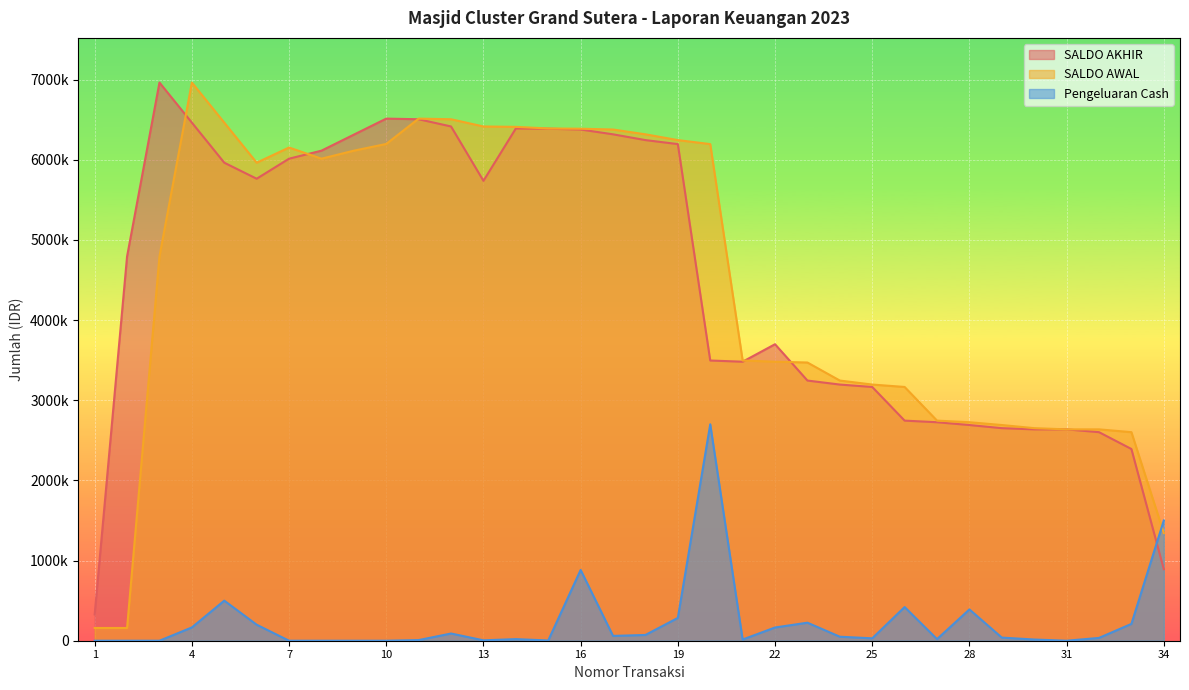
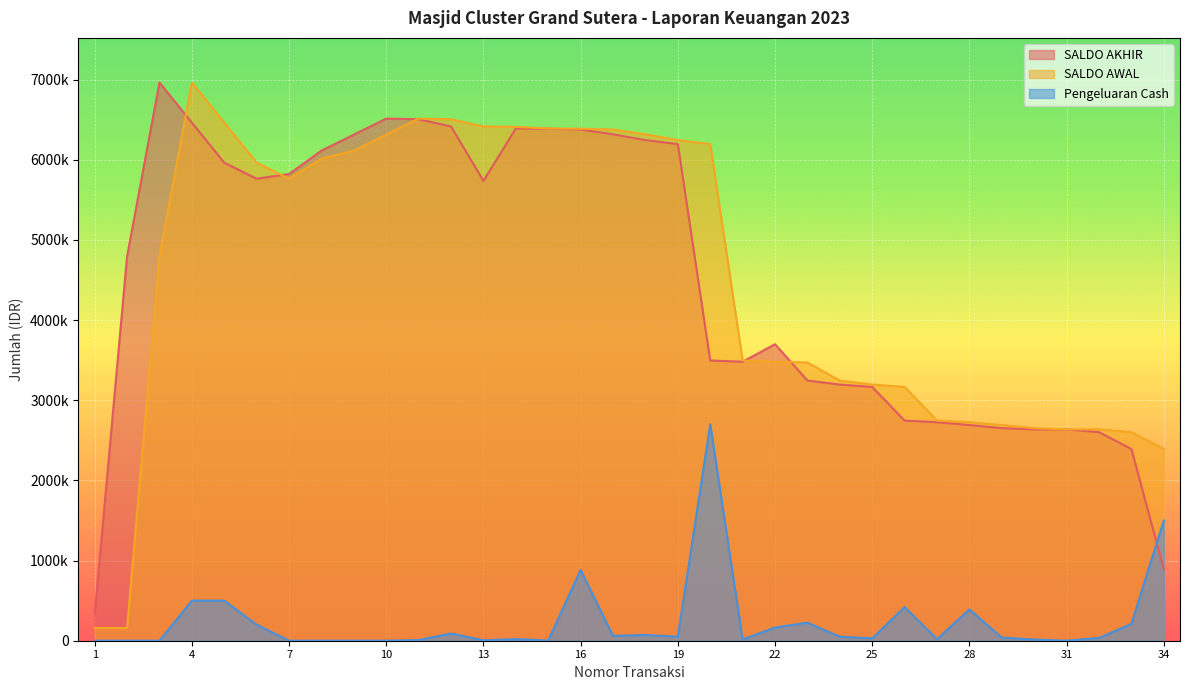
Pengeluaran Cash, 4: 200000 -> 500000
SALDO AKHIR, 7: 6000000 -> 5800000
SALDO AWAL, 7: 6200000 -> 5800000
SALDO AWAL, 10: 6200000 -> 6300000
Pengeluaran Cash, 19: 300000 -> 100000
SALDO AWAL, 34: 1300000 -> 2400000
